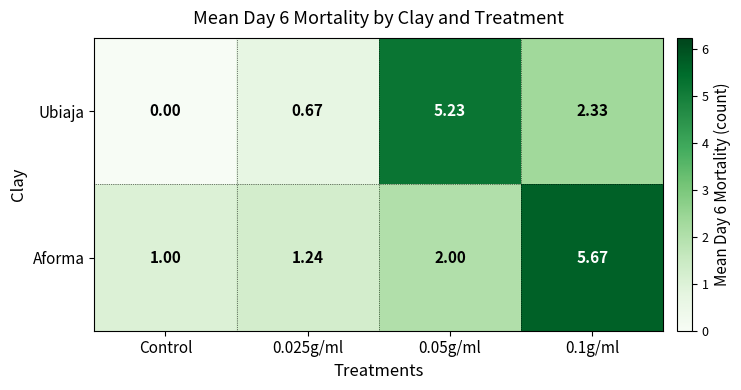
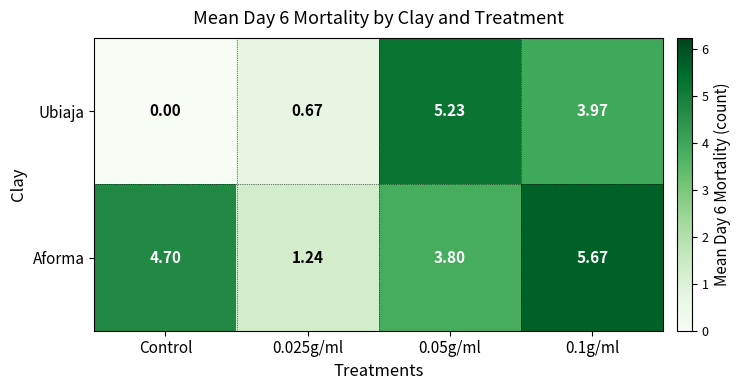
Ubiaja, 0.1g/ml: 2.33 -> 3.97
Aforma, Control: 1.00 -> 4.70
Aforma, 0.05g/ml: 2.00 -> 3.80
